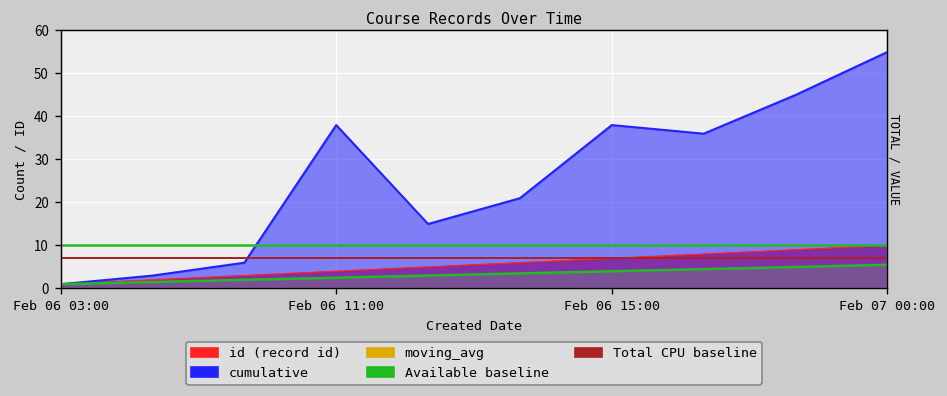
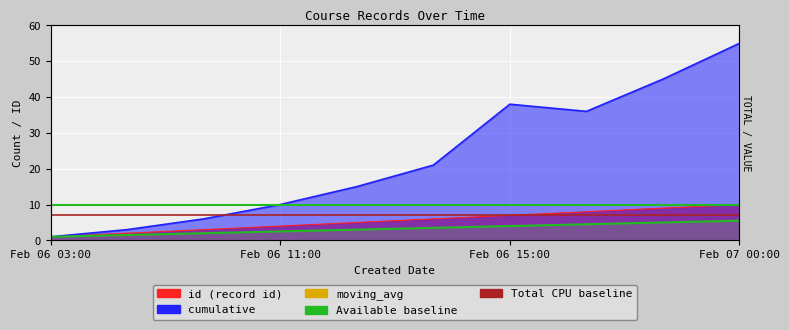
cumulative, Feb 06 11:00: 38 -> 10
